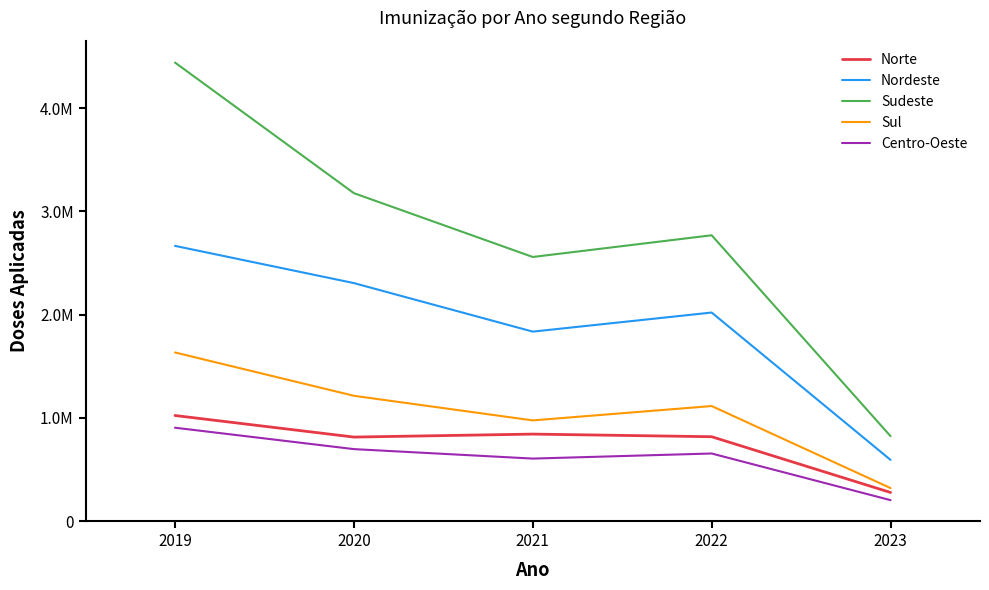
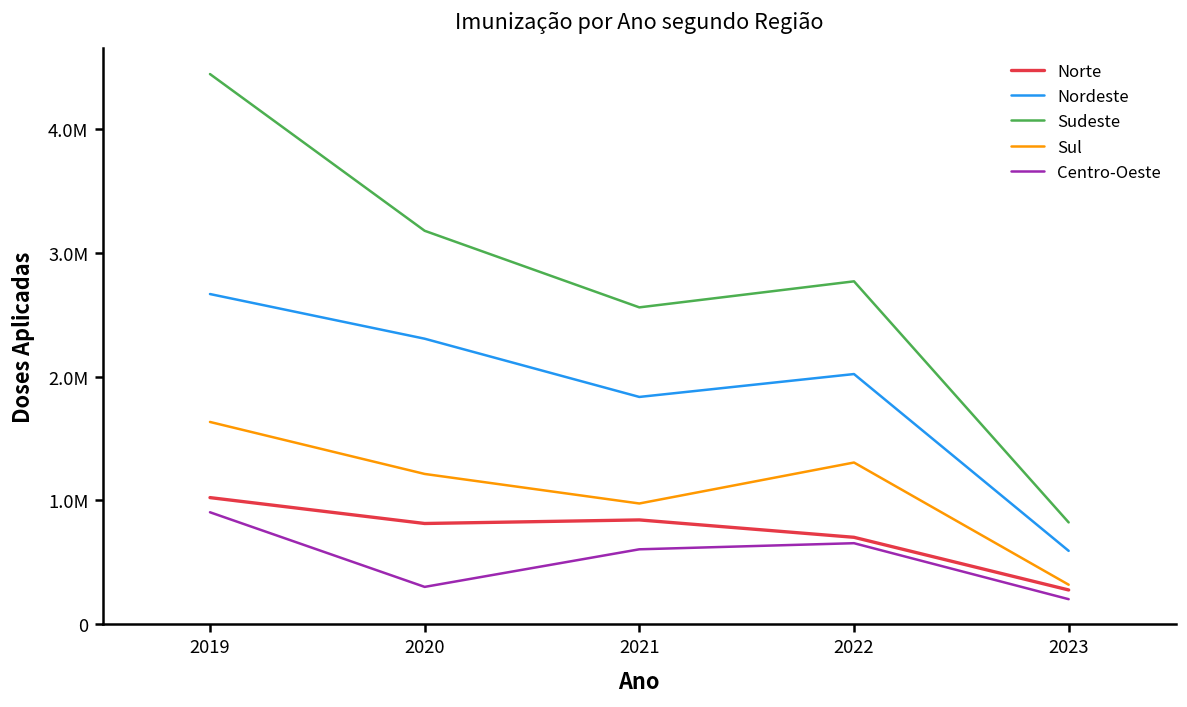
Centro-Oeste, 2020: 700000 -> 300000
Norte, 2022: 820000 -> 700000
Sul, 2022: 1110000 -> 1310000
